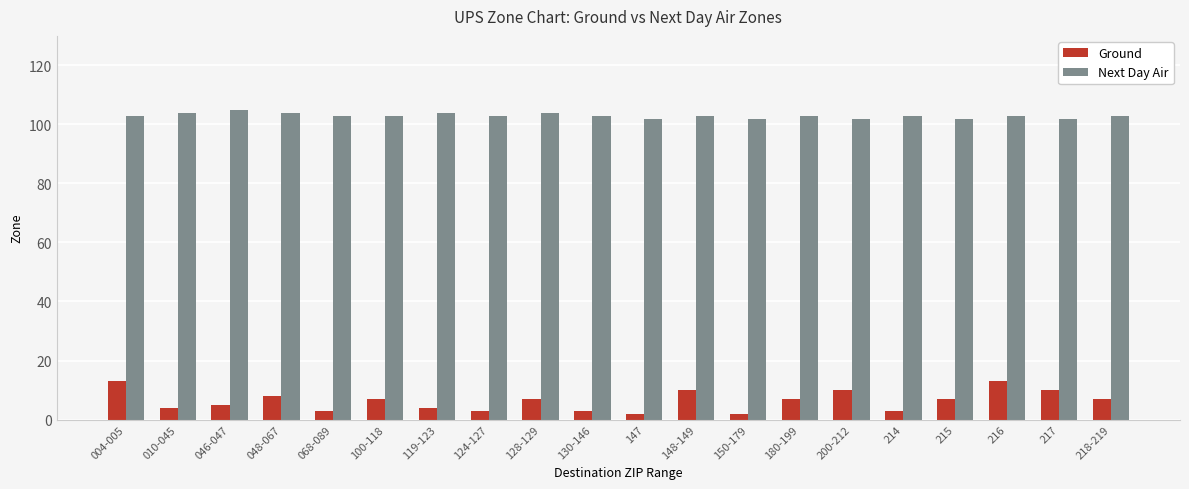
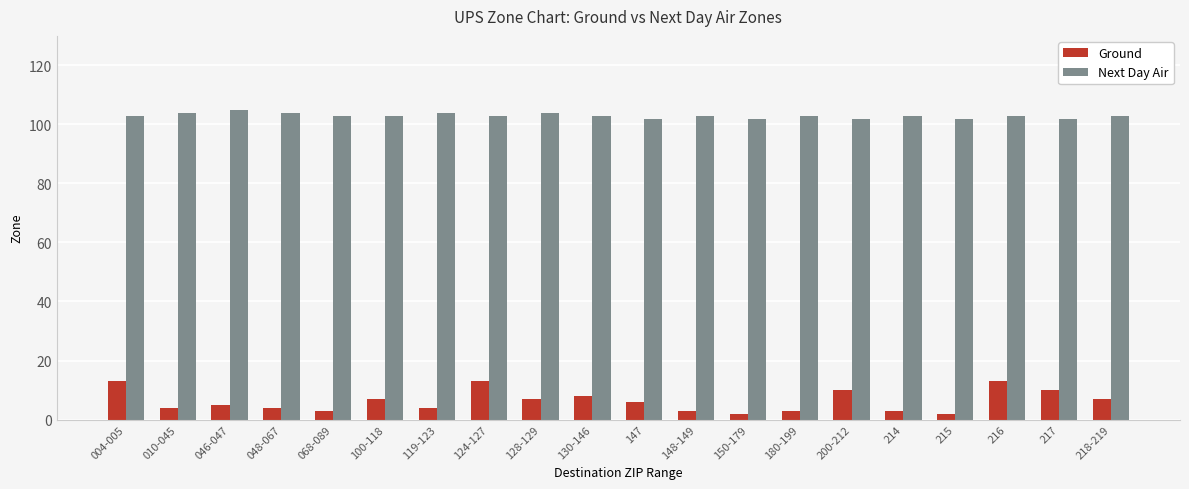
Ground, 048-067: 8 -> 4
Ground, 124-127: 3 -> 13
Ground, 130-146: 3 -> 8
Ground, 147: 2 -> 6
Ground, 148-149: 10 -> 3
Ground, 180-199: 7 -> 3
Ground, 215: 7 -> 2
